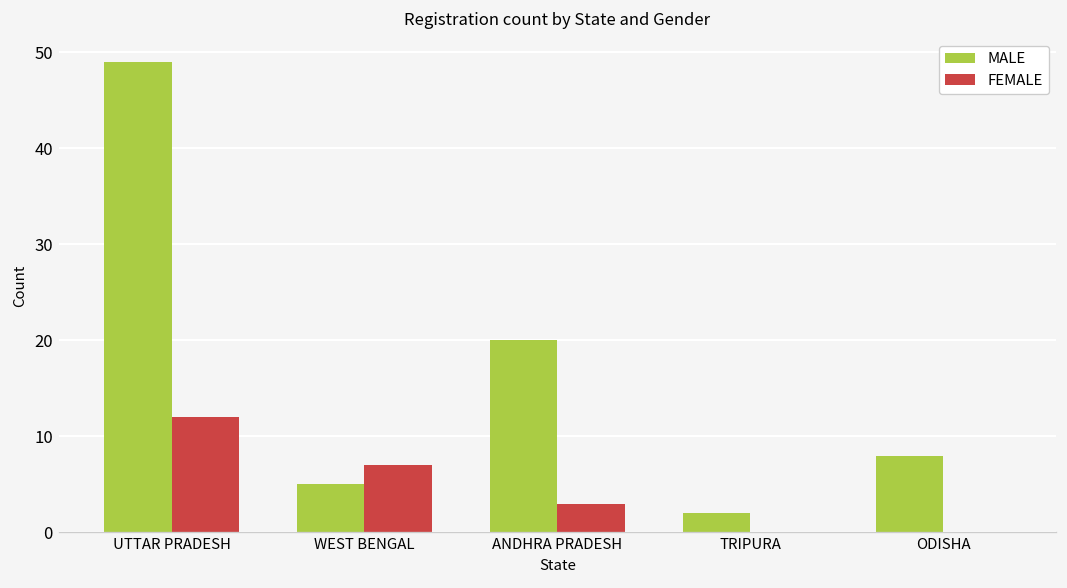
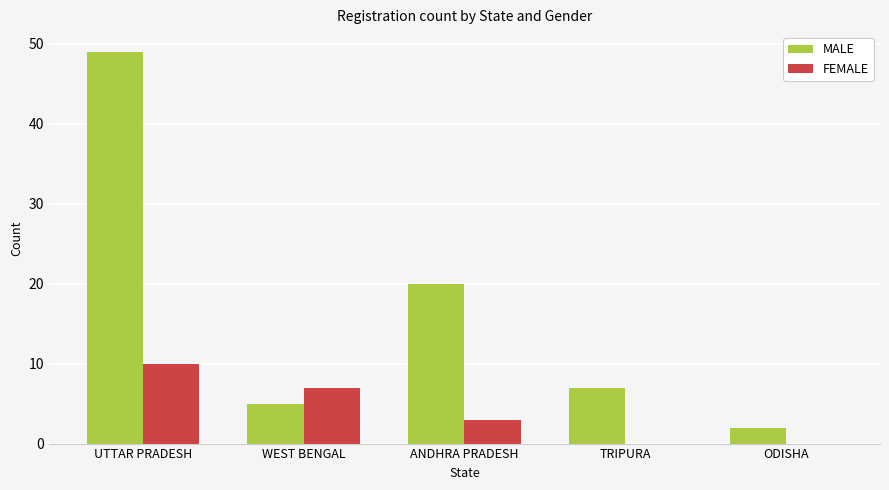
FEMALE, UTTAR PRADESH: 12 -> 10
MALE, TRIPURA: 2 -> 7
MALE, ODISHA: 8 -> 2
